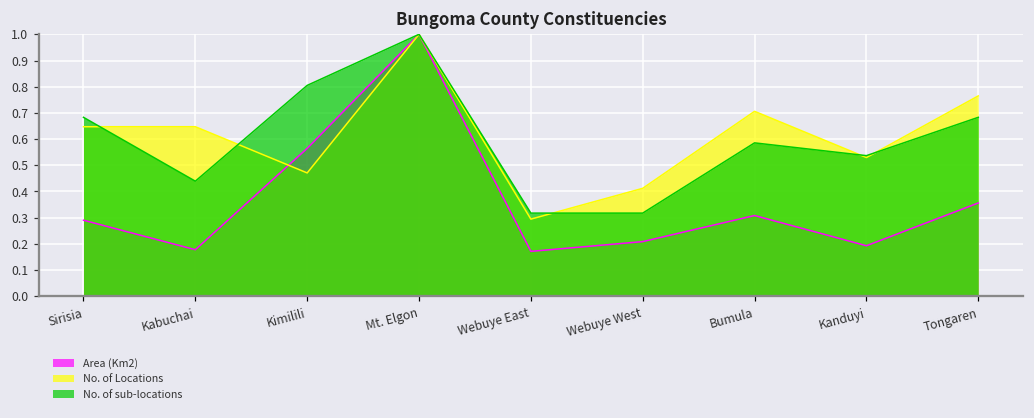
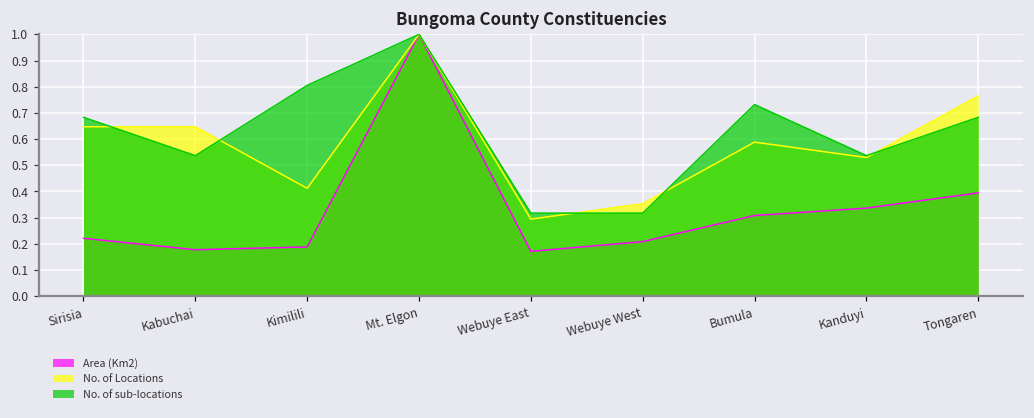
Area (Km2), Sirisia: 0.29 -> 0.22
No. of sub-locations, Kabuchai: 0.44 -> 0.54
Area (Km2), Kimilili: 0.56 -> 0.19
No. of Locations, Kimilili: 0.47 -> 0.41
No. of Locations, Webuye West: 0.41 -> 0.35
No. of Locations, Bumula: 0.71 -> 0.59
No. of sub-locations, Bumula: 0.59 -> 0.73
Area (Km2), Kanduyi: 0.19 -> 0.34
Area (Km2), Tongaren: 0.36 -> 0.39
